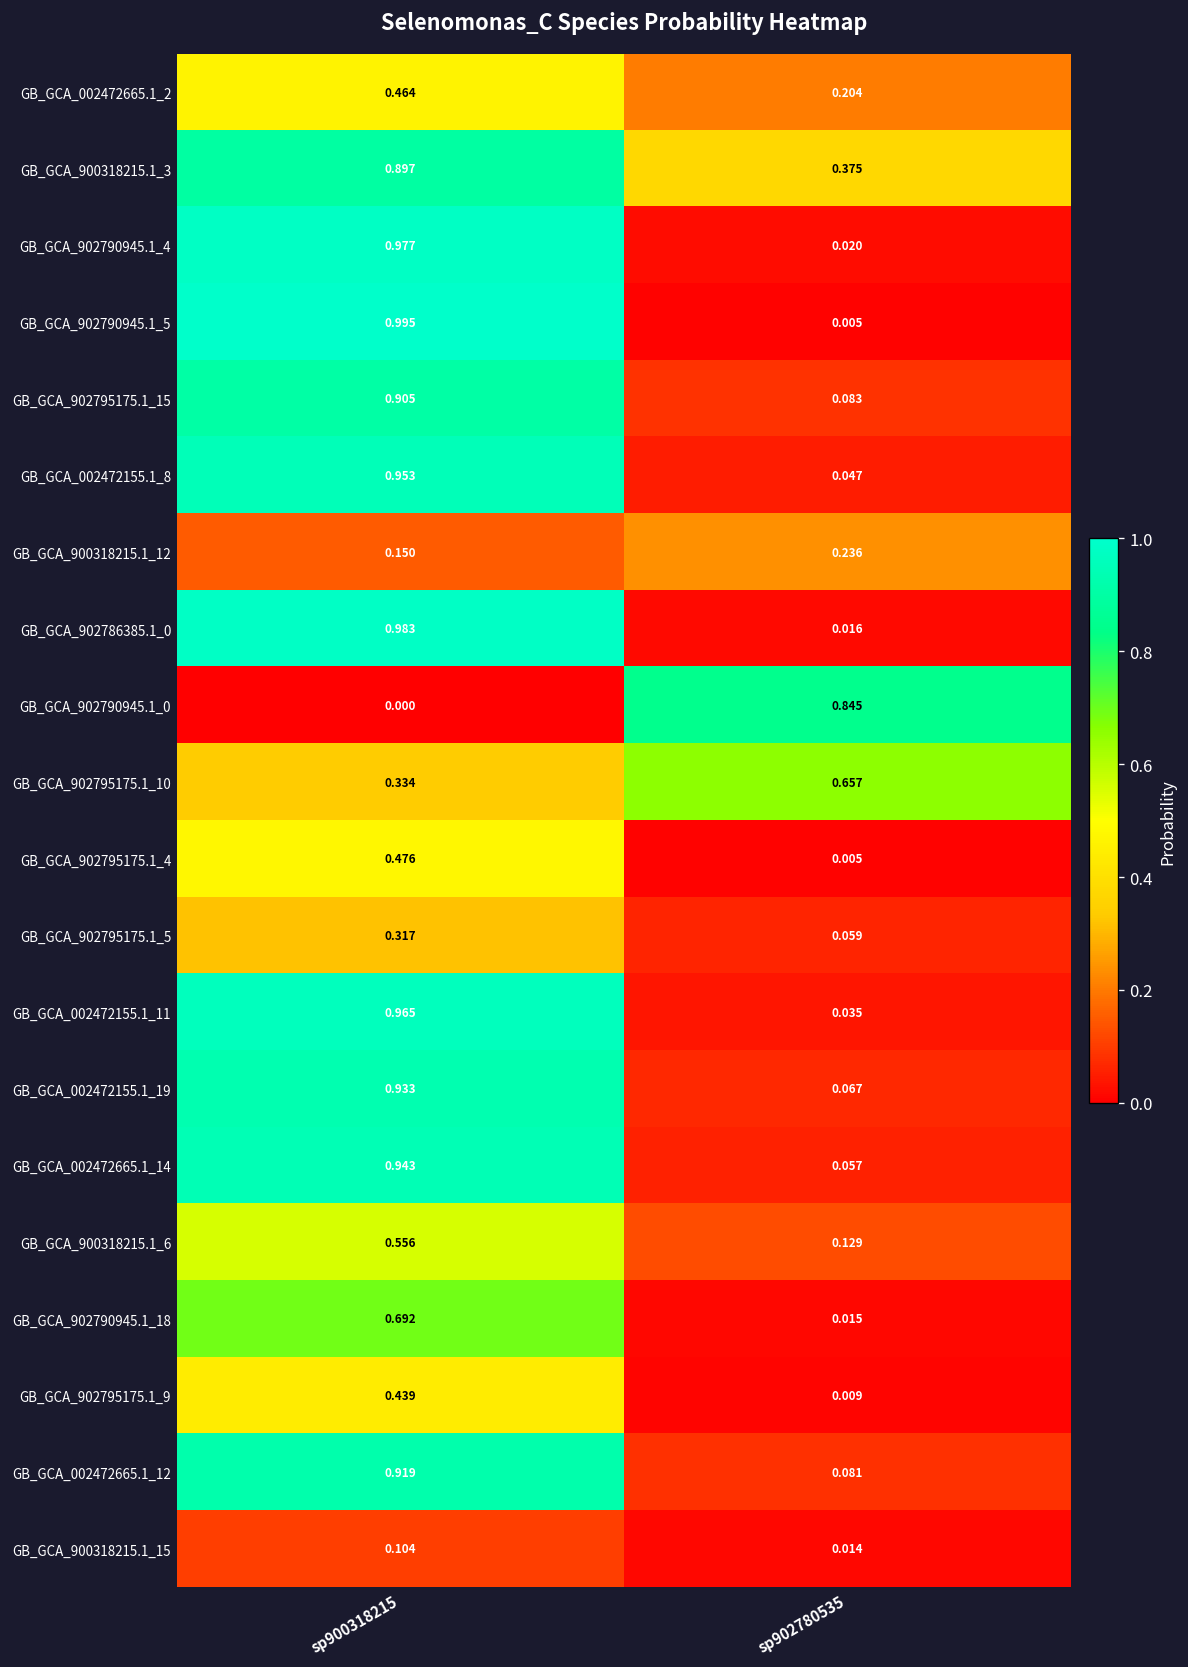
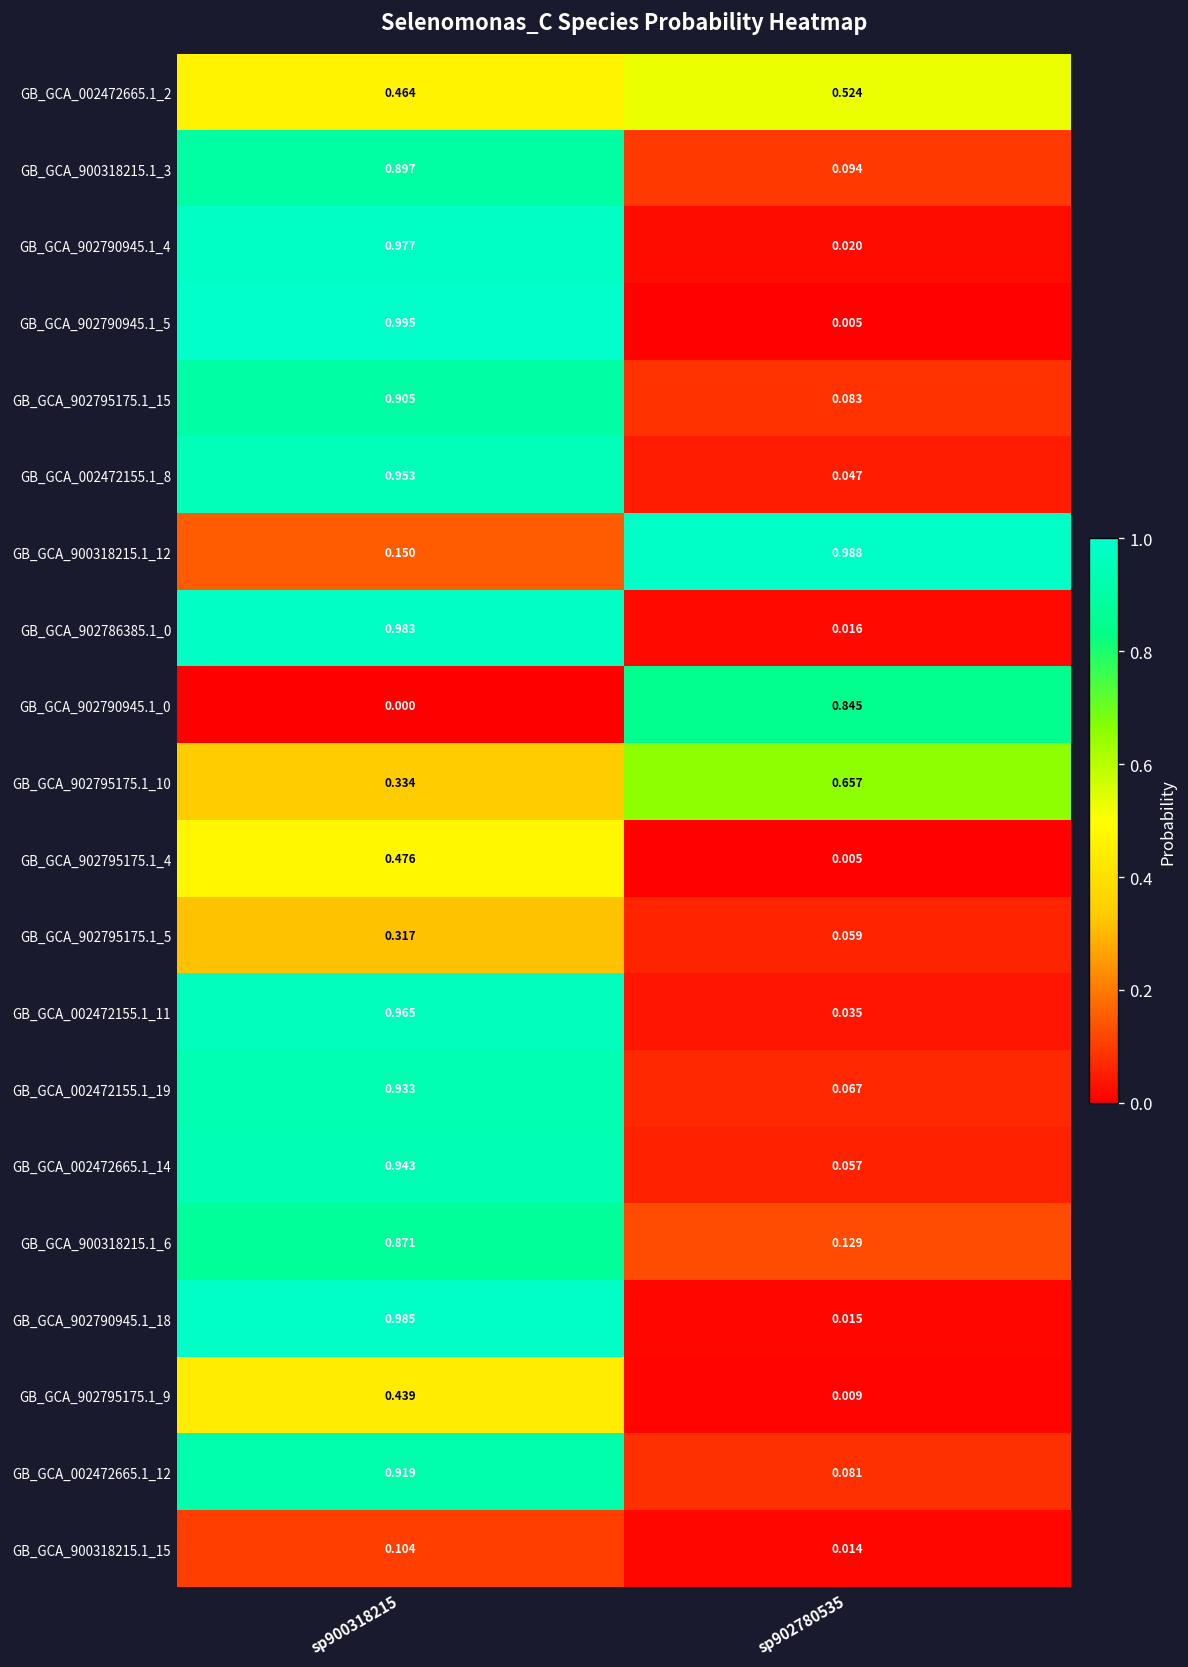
GB_GCA_002472665.1_2, sp902780535: 0.204 -> 0.524
GB_GCA_900318215.1_3, sp902780535: 0.375 -> 0.094
GB_GCA_900318215.1_12, sp902780535: 0.236 -> 0.988
GB_GCA_900318215.1_6, sp900318215: 0.556 -> 0.871
GB_GCA_902790945.1_18, sp900318215: 0.692 -> 0.985
